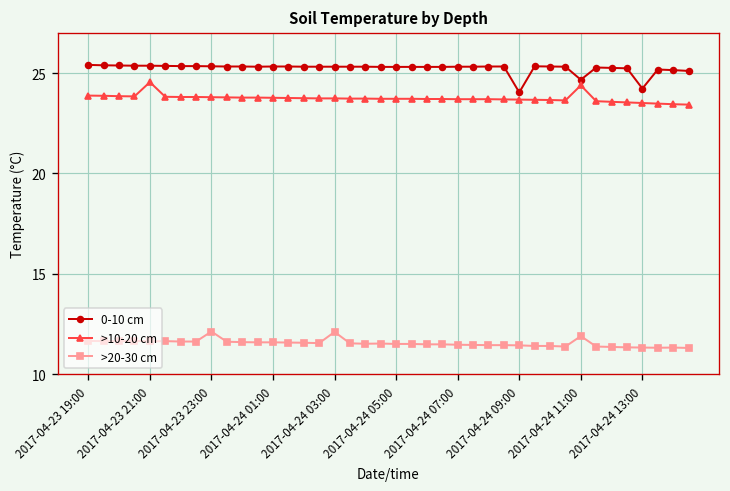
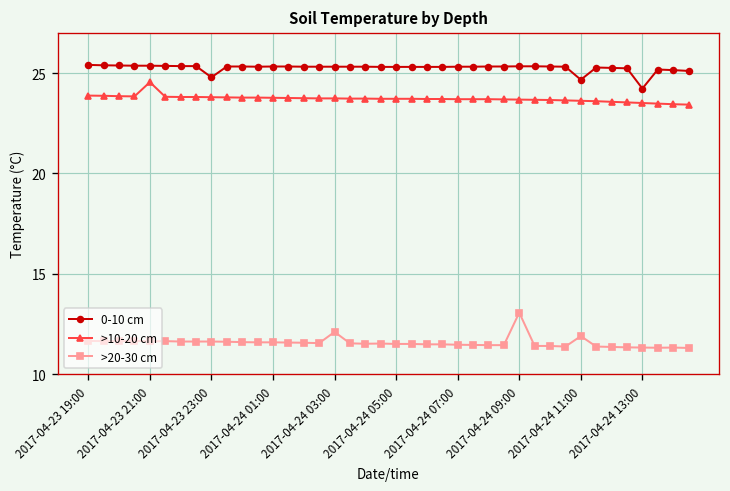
0-10 cm, 2017-04-23 23:00: 25.3 -> 24.8
>20-30 cm, 2017-04-23 23:00: 12.1 -> 11.6
0-10 cm, 2017-04-24 09:00: 24.0 -> 25.3
>20-30 cm, 2017-04-24 09:00: 11.4 -> 13.1
>10-20 cm, 2017-04-24 11:00: 24.4 -> 23.6
